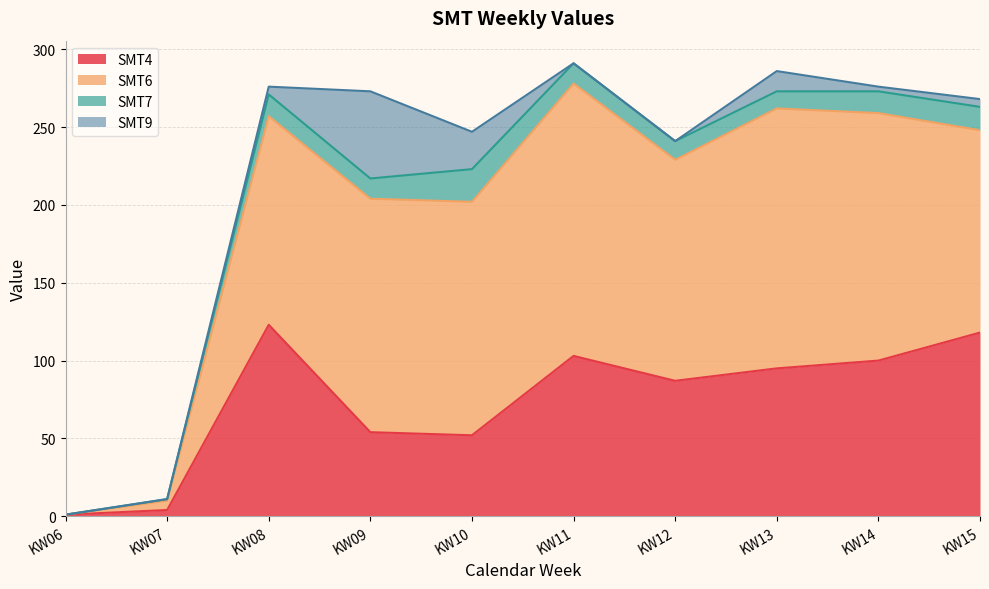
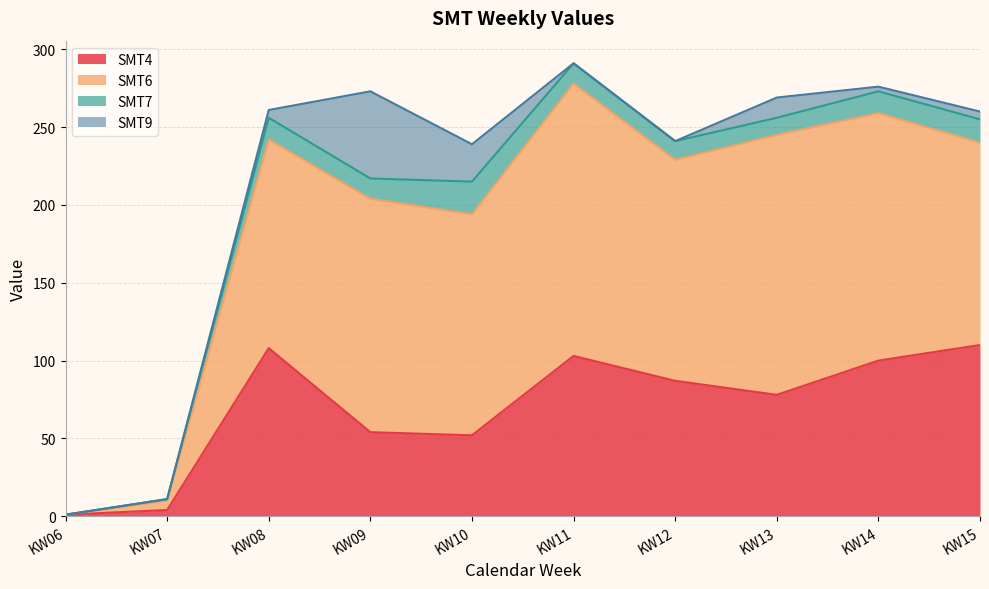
SMT4, KW08: 123 -> 108
SMT6, KW10: 150 -> 142
SMT4, KW13: 95 -> 78
SMT4, KW15: 118 -> 110
